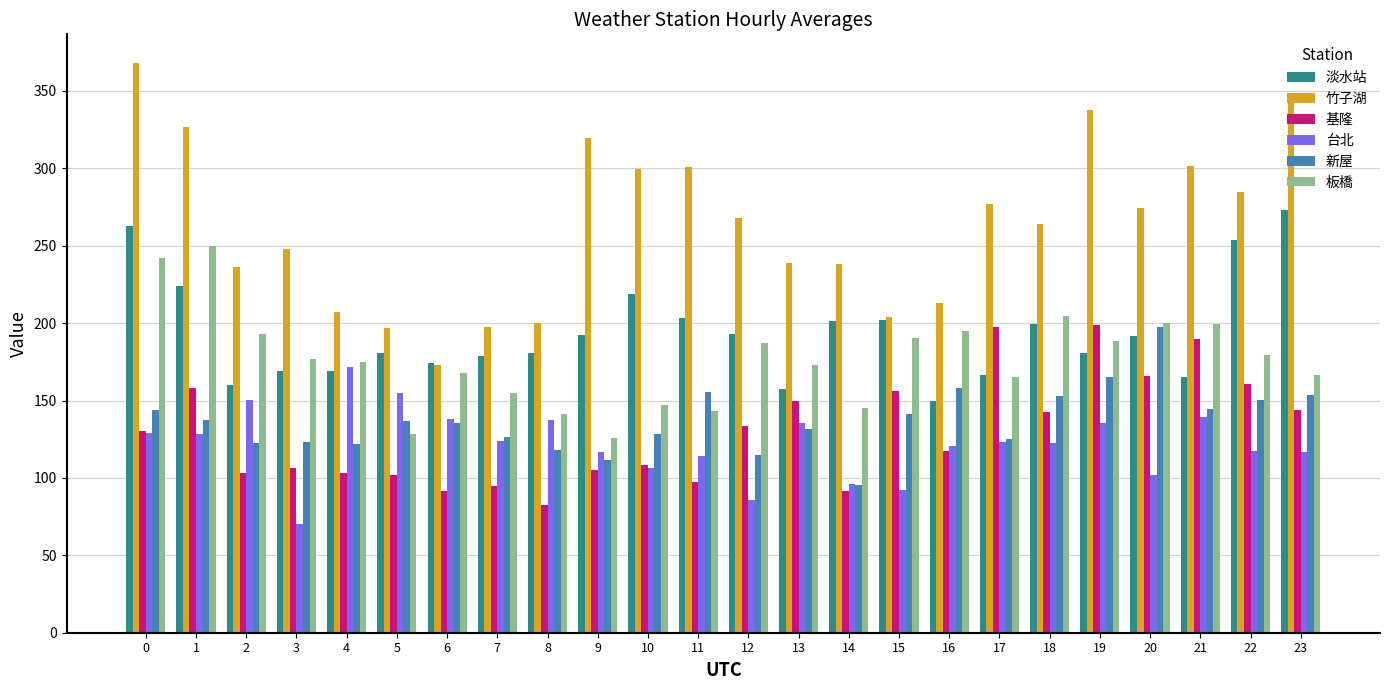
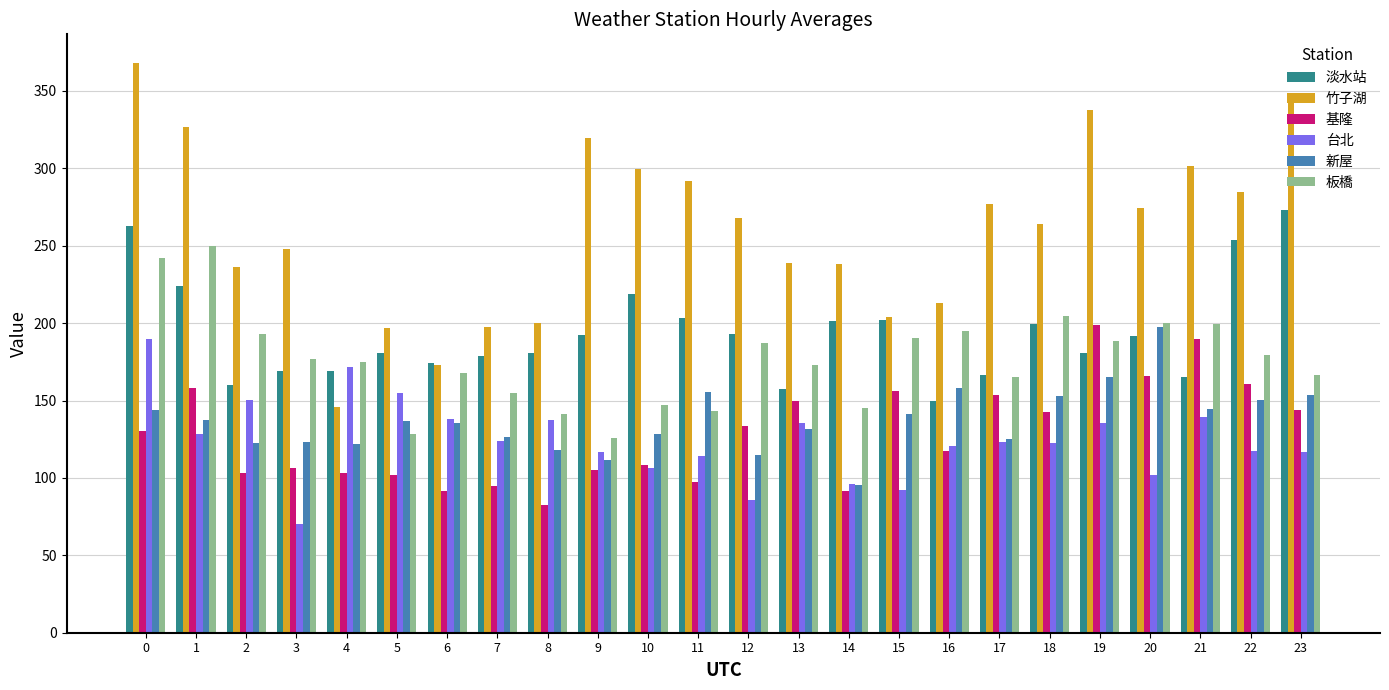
台北, 0: 129 -> 190
竹子湖, 4: 207 -> 146
竹子湖, 11: 301 -> 292
基隆, 17: 197 -> 154
